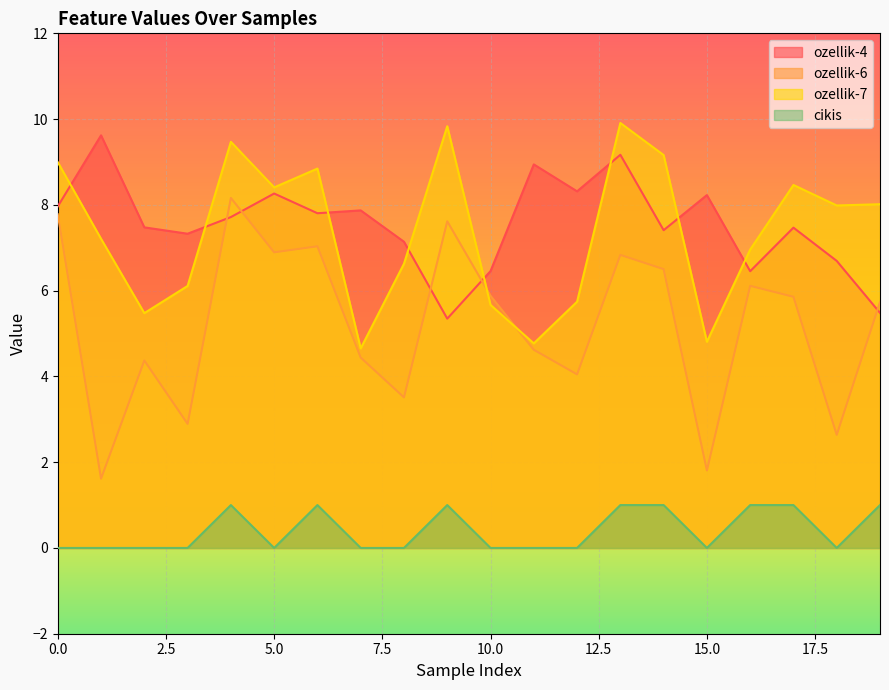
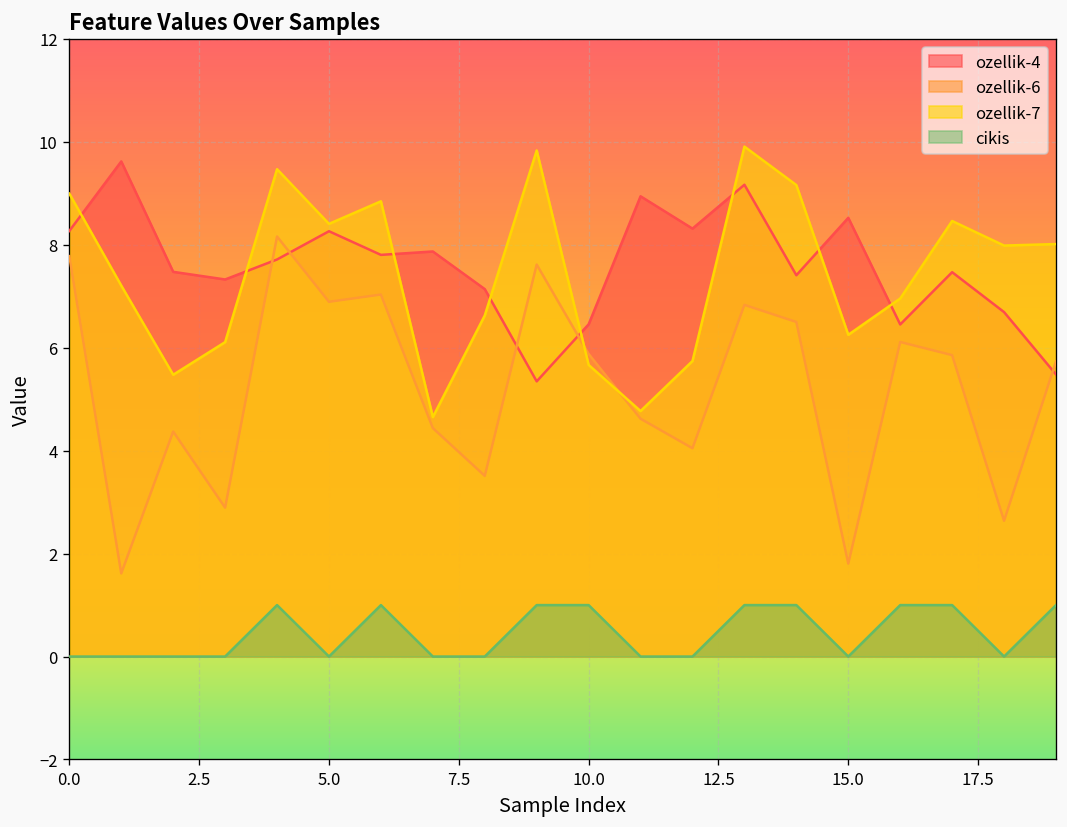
ozellik-4, 0.0: 8.0 -> 8.3
cikis, 10.0: 0 -> 1
ozellik-4, 15.0: 8.2 -> 8.5
ozellik-7, 15.0: 4.8 -> 6.3
